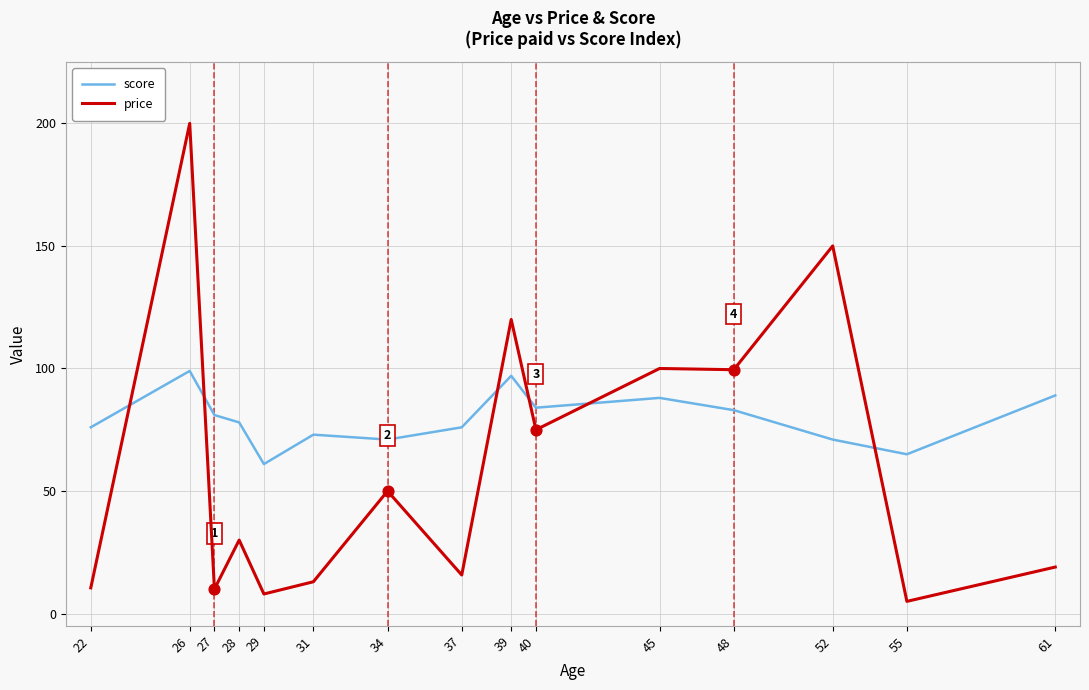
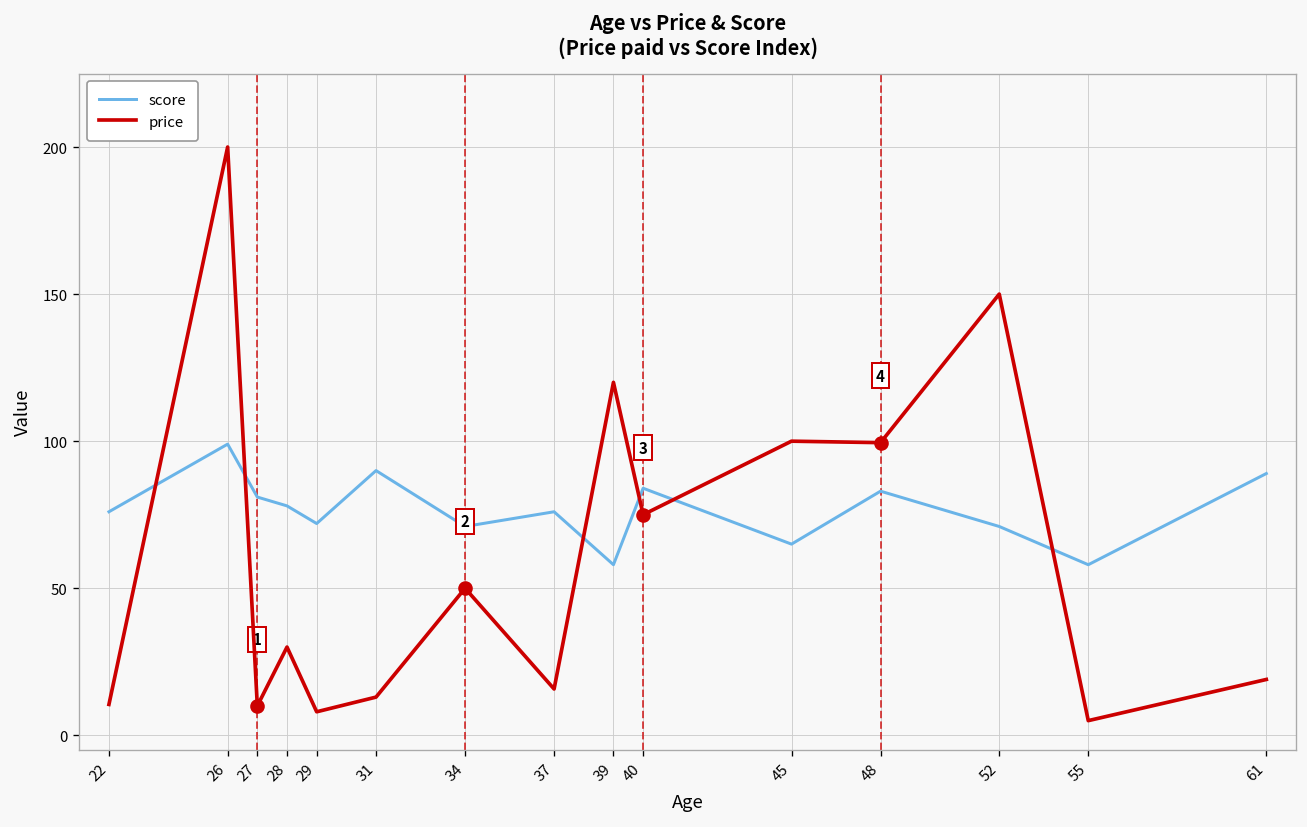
score, 29: 61 -> 72
score, 31: 73 -> 90
score, 39: 97 -> 58
score, 45: 88 -> 65
score, 55: 65 -> 58
